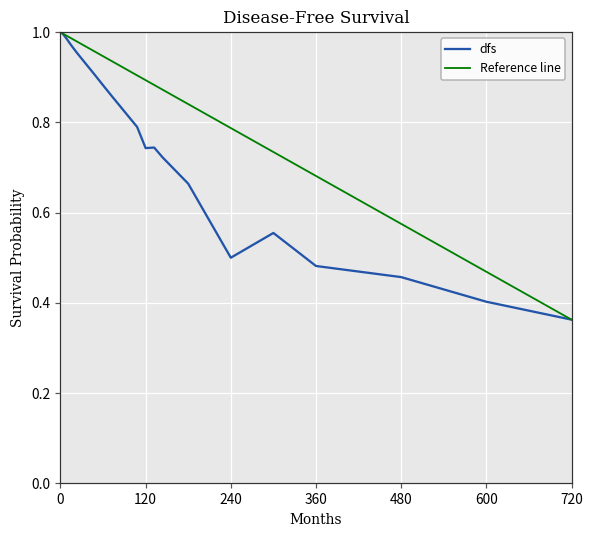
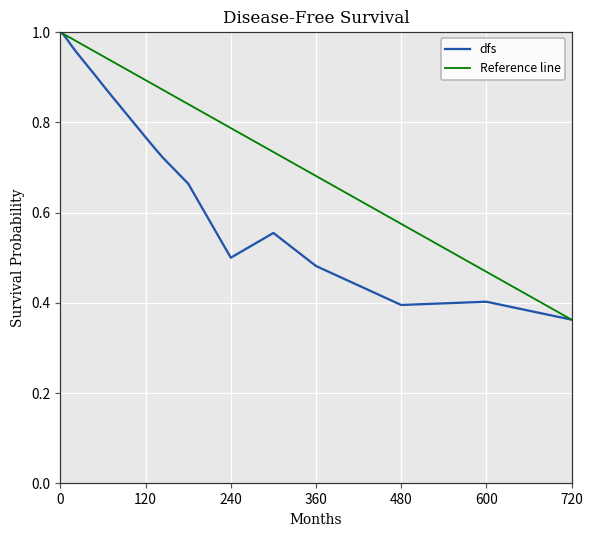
dfs, 120: 0.74 -> 0.77
dfs, 480: 0.46 -> 0.40
